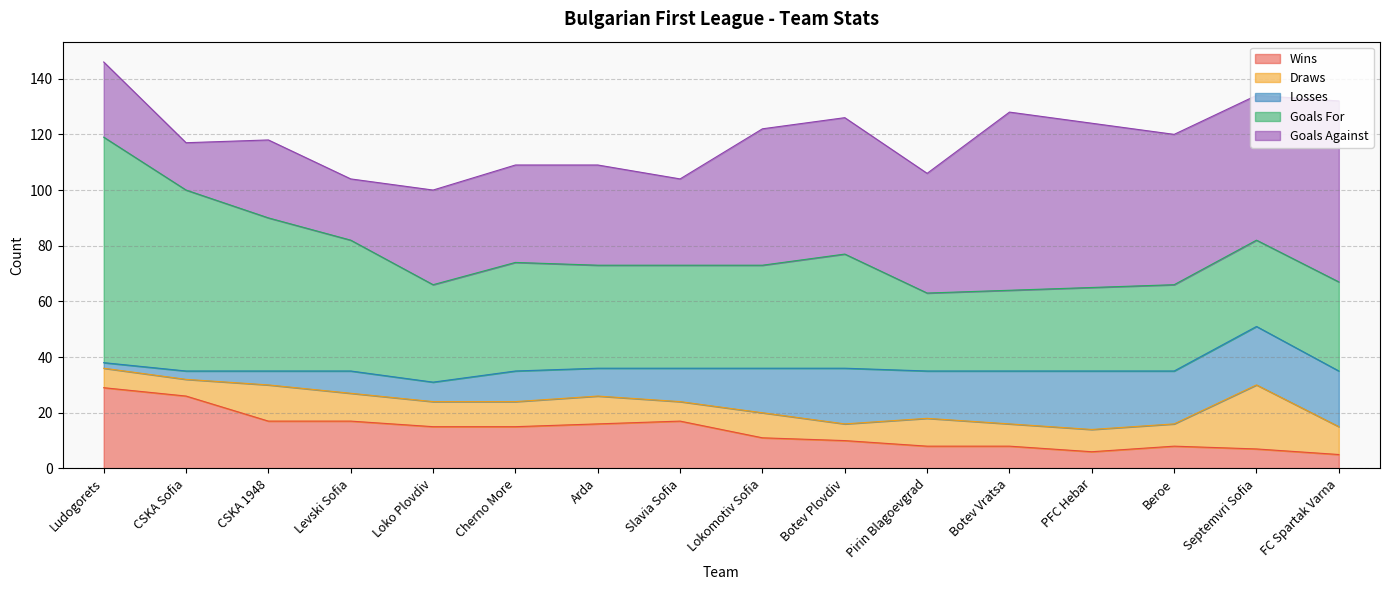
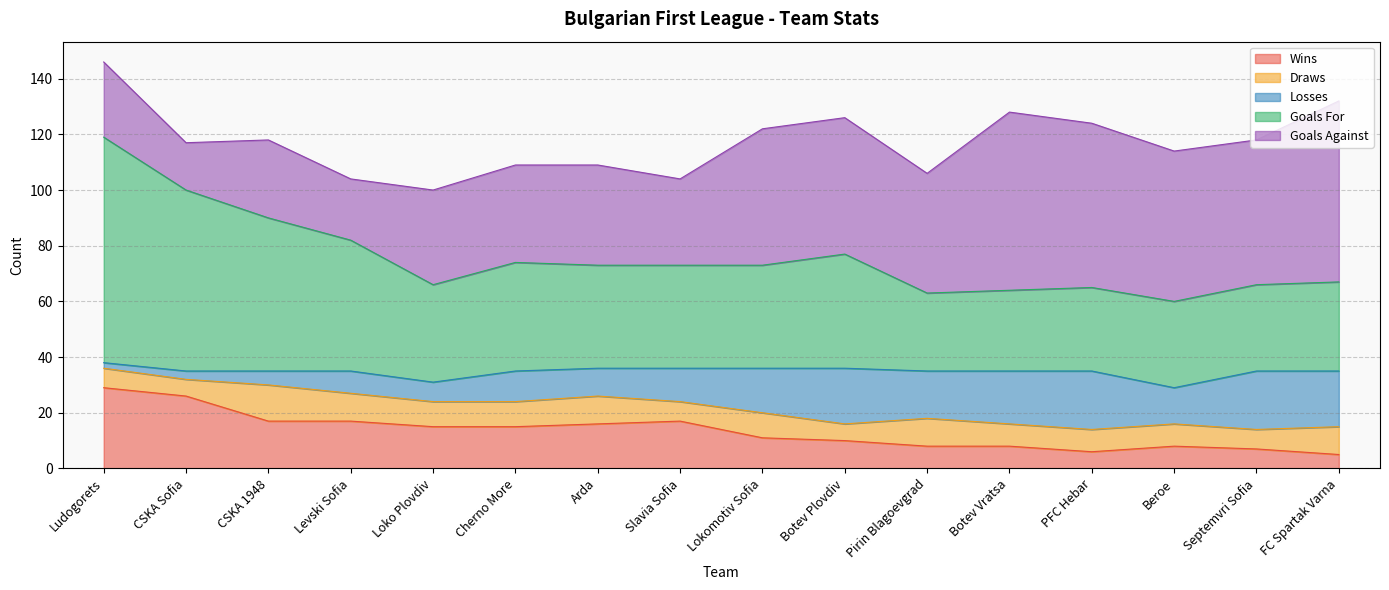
Losses, Beroe: 19 -> 13
Draws, Septemvri Sofia: 23 -> 7
